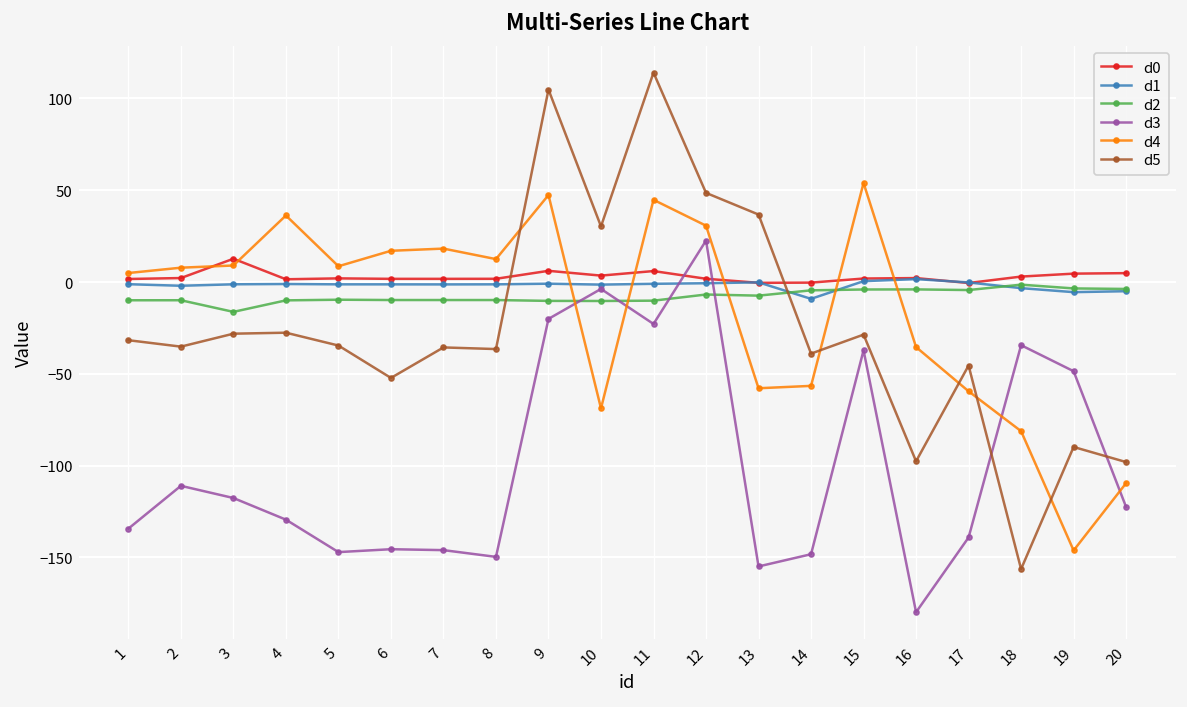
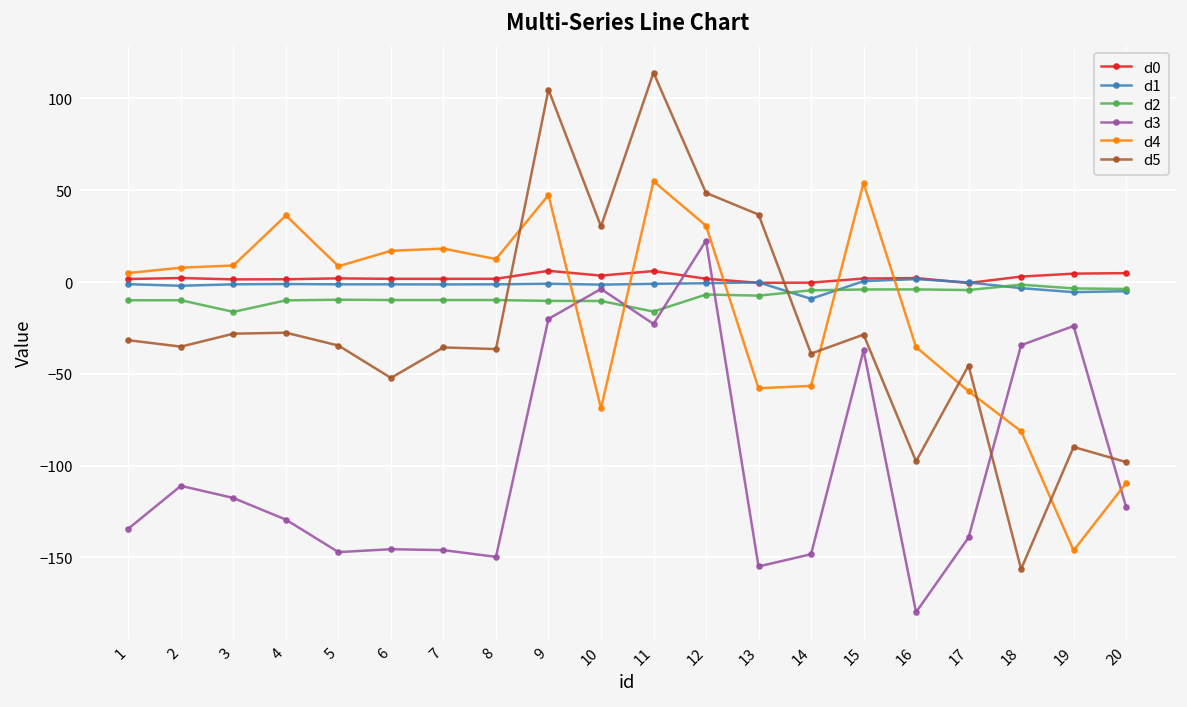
d0, 3: 13 -> 1
d2, 11: -10 -> -16
d4, 11: 45 -> 55
d3, 19: -49 -> -24
